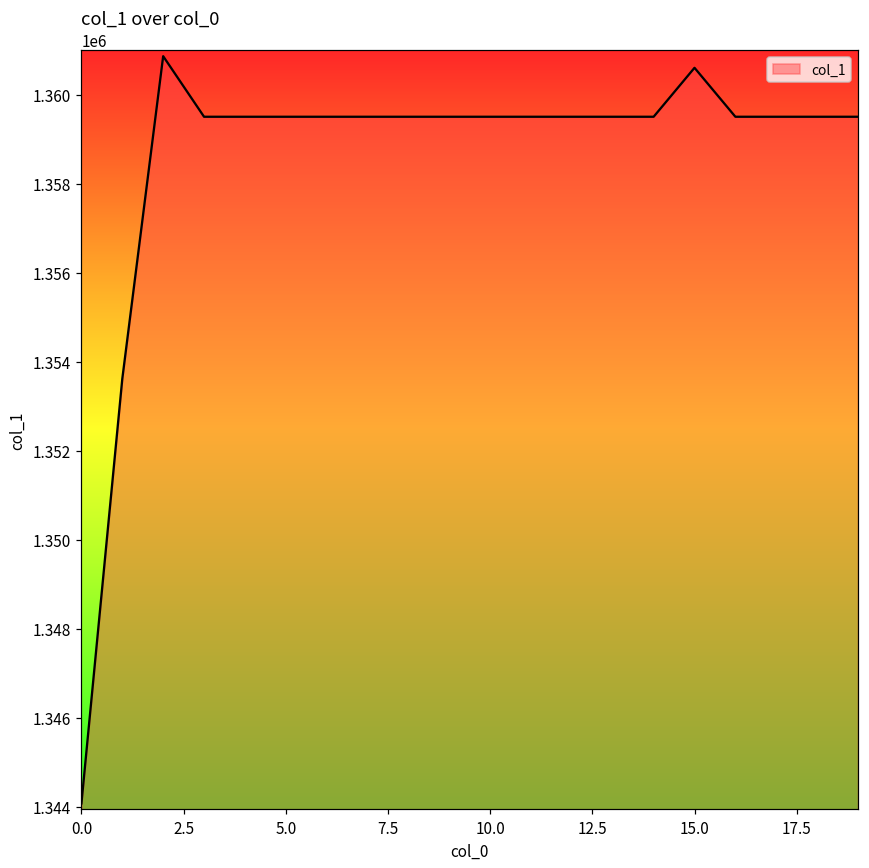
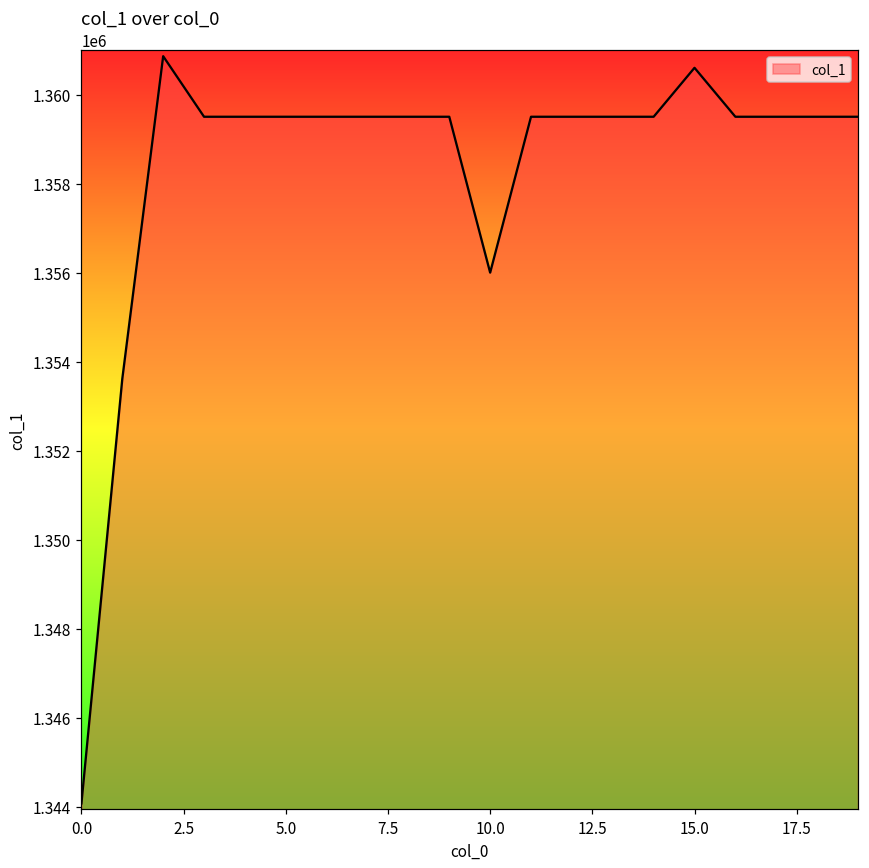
10.0: 1359500 -> 1356000
